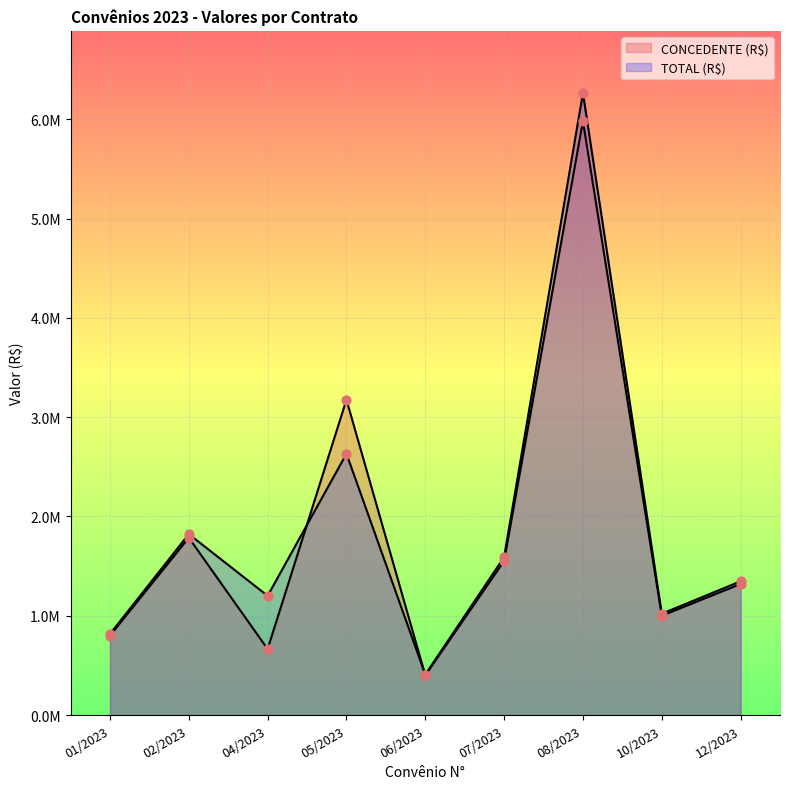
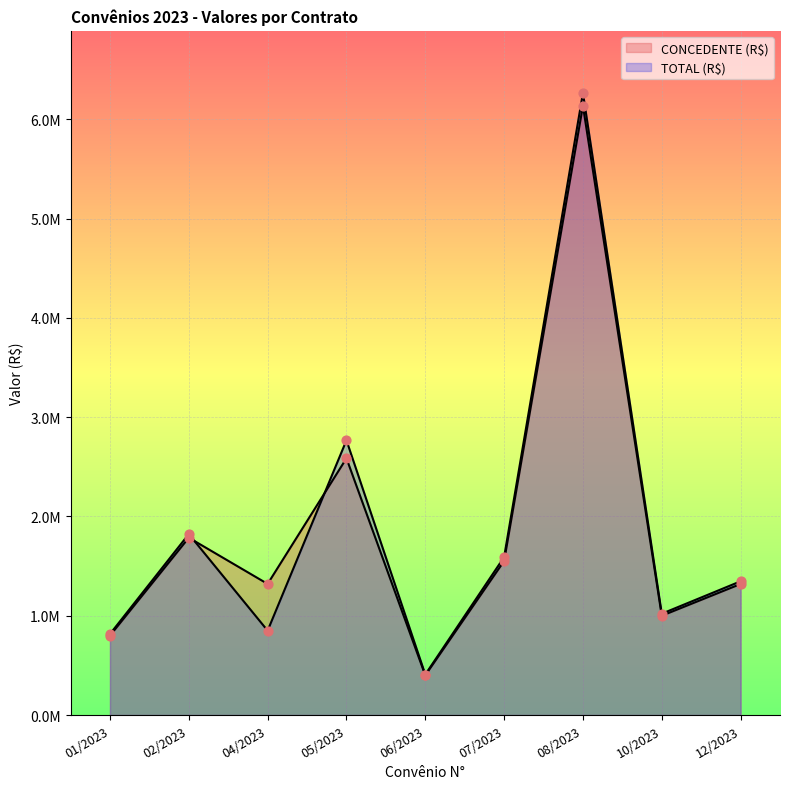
CONCEDENTE (R$), 04/2023: 700000 -> 1300000
TOTAL (R$), 04/2023: 1200000 -> 900000
CONCEDENTE (R$), 05/2023: 3200000 -> 2600000
TOTAL (R$), 05/2023: 2600000 -> 2800000
CONCEDENTE (R$), 08/2023: 6000000 -> 6100000
